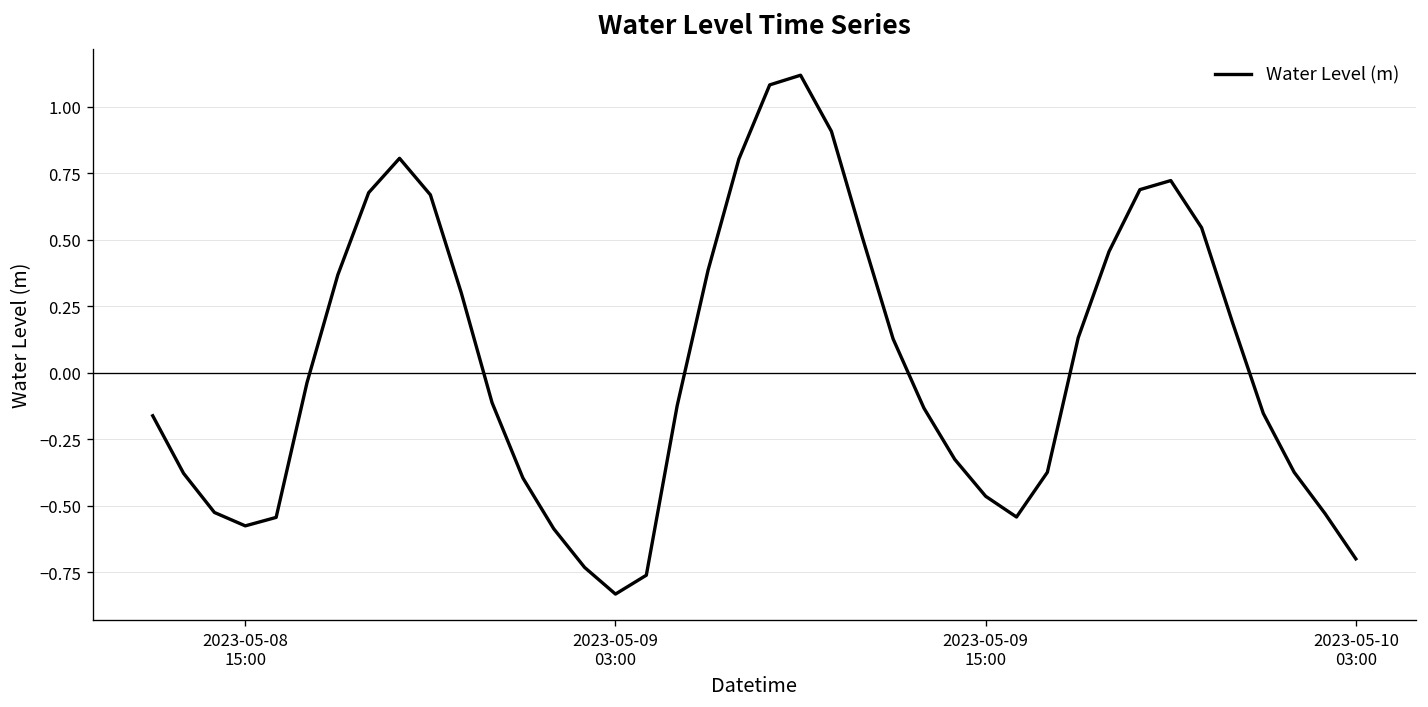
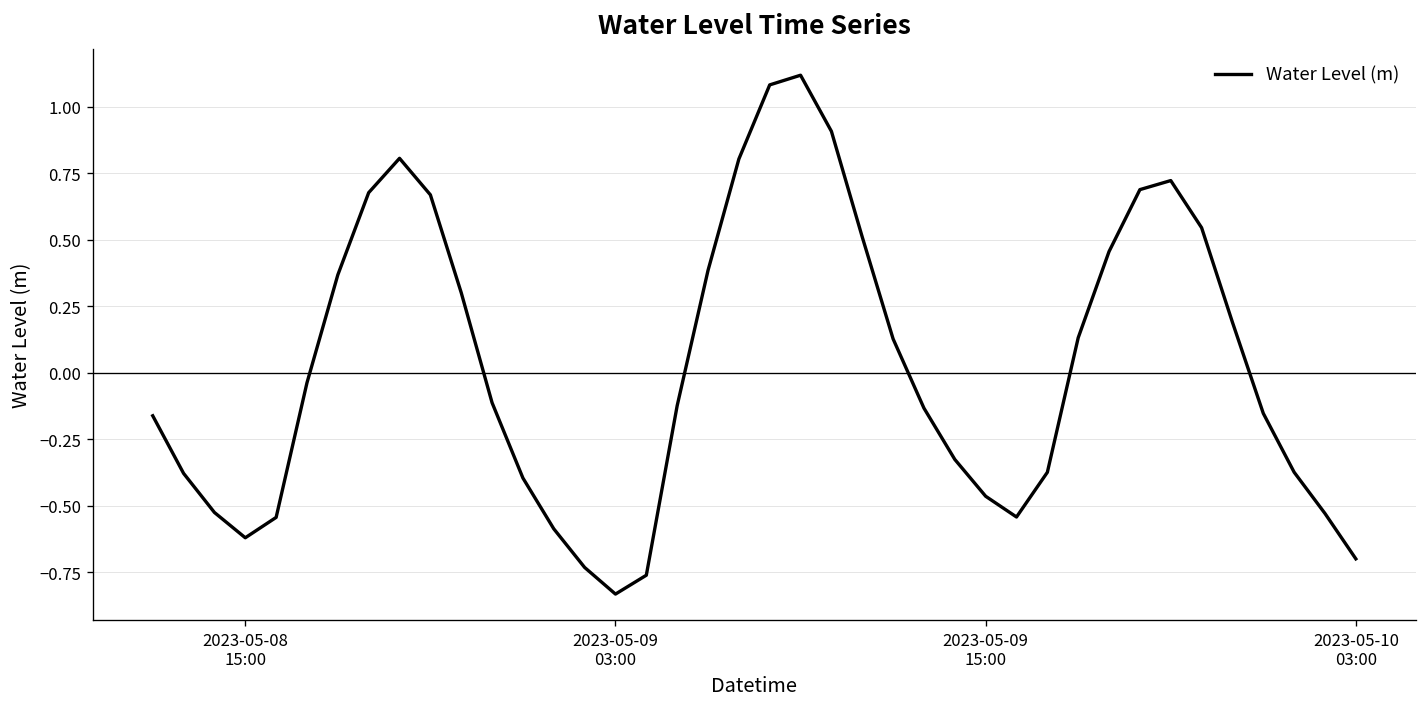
2023-05-08 15:00: -0.58 -> -0.62
